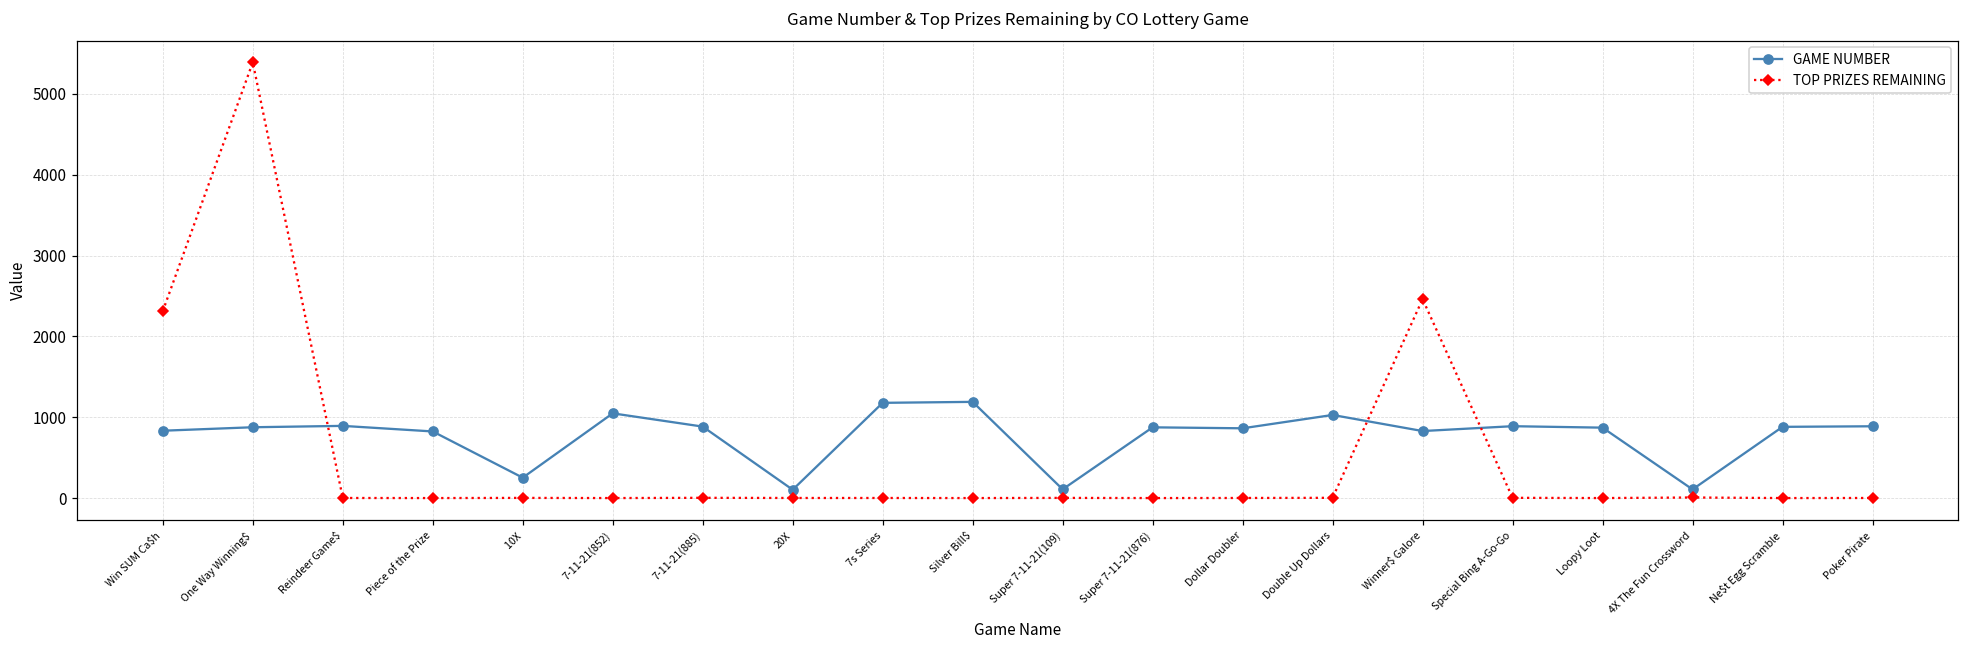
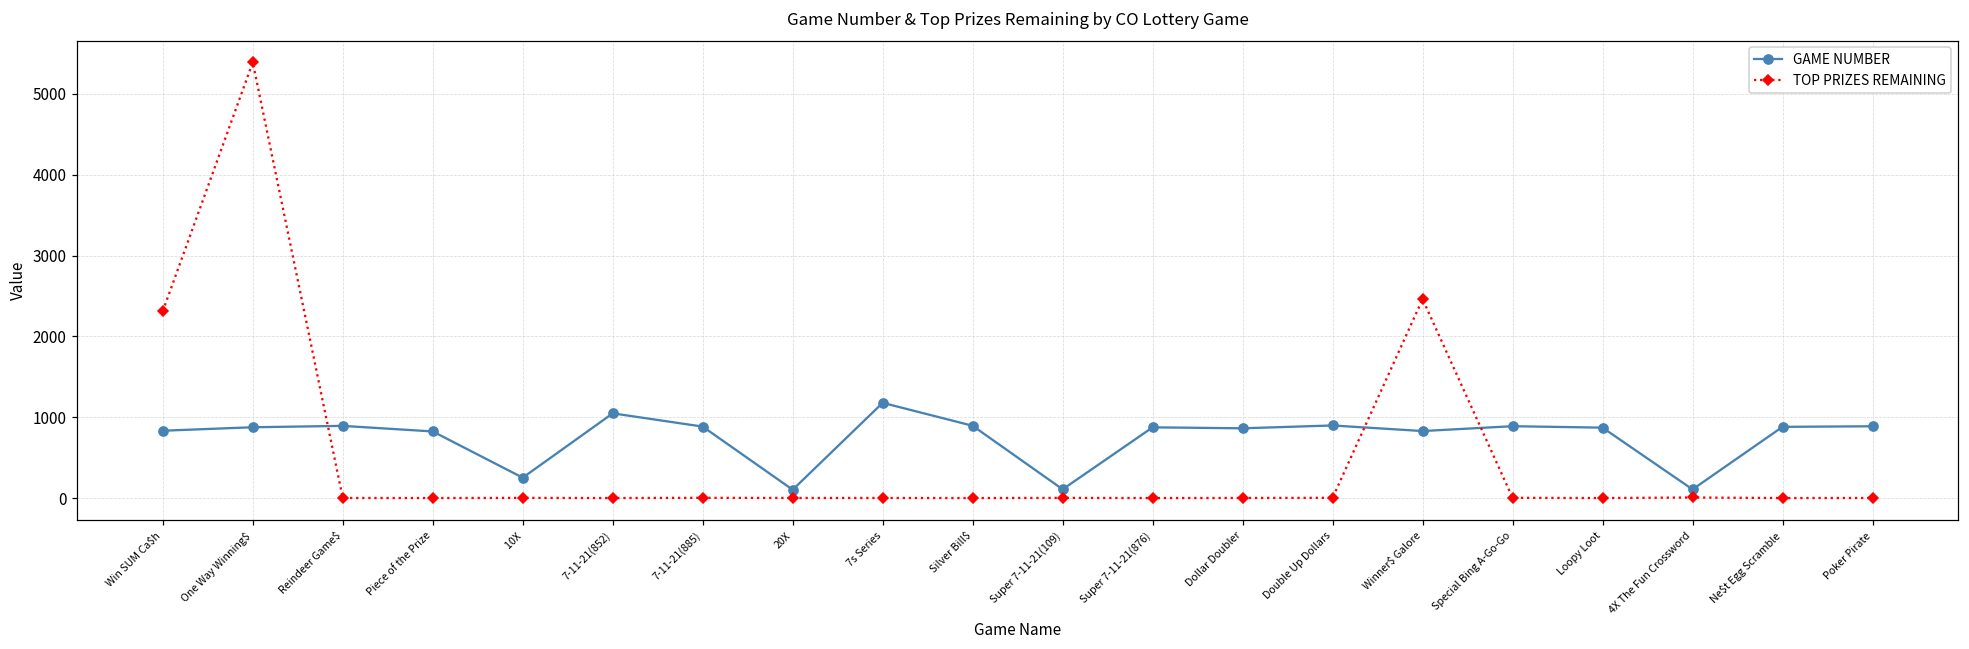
GAME NUMBER, Silver Bill$: 1200 -> 900
GAME NUMBER, Double Up Dollars: 1000 -> 900
